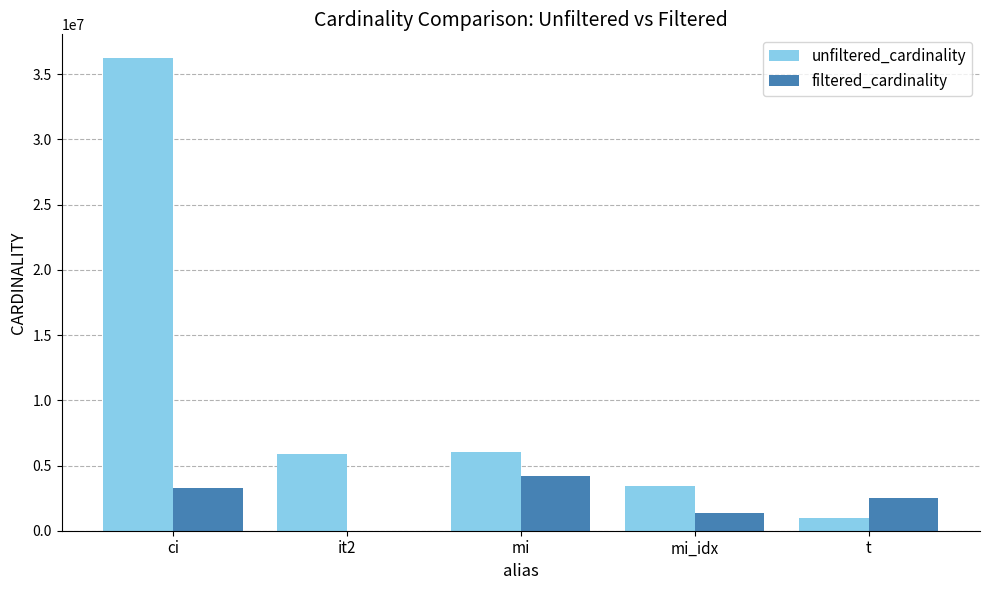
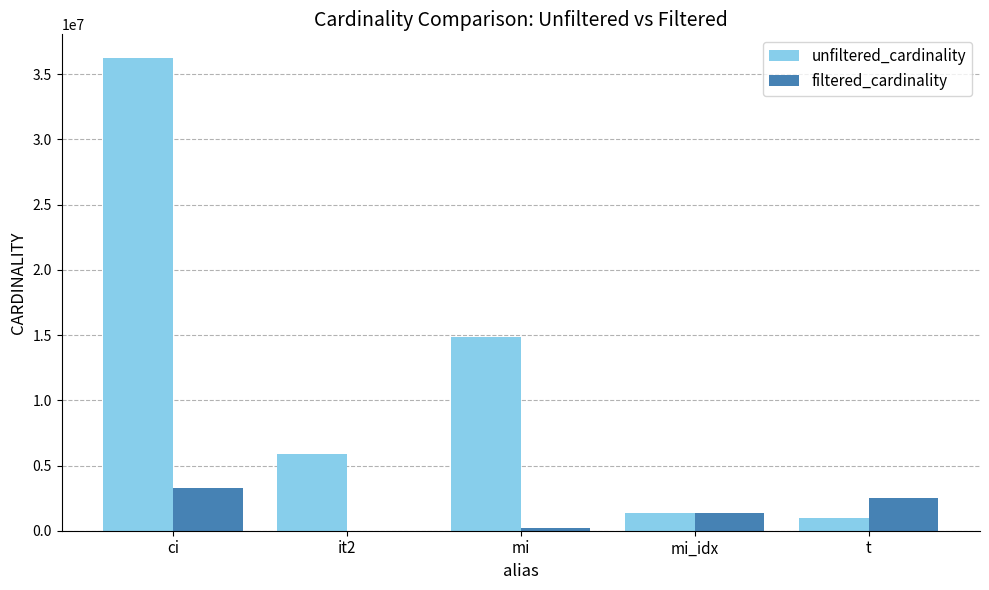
unfiltered_cardinality, mi: 6000000 -> 14800000
filtered_cardinality, mi: 4200000 -> 200000
unfiltered_cardinality, mi_idx: 3400000 -> 1400000
